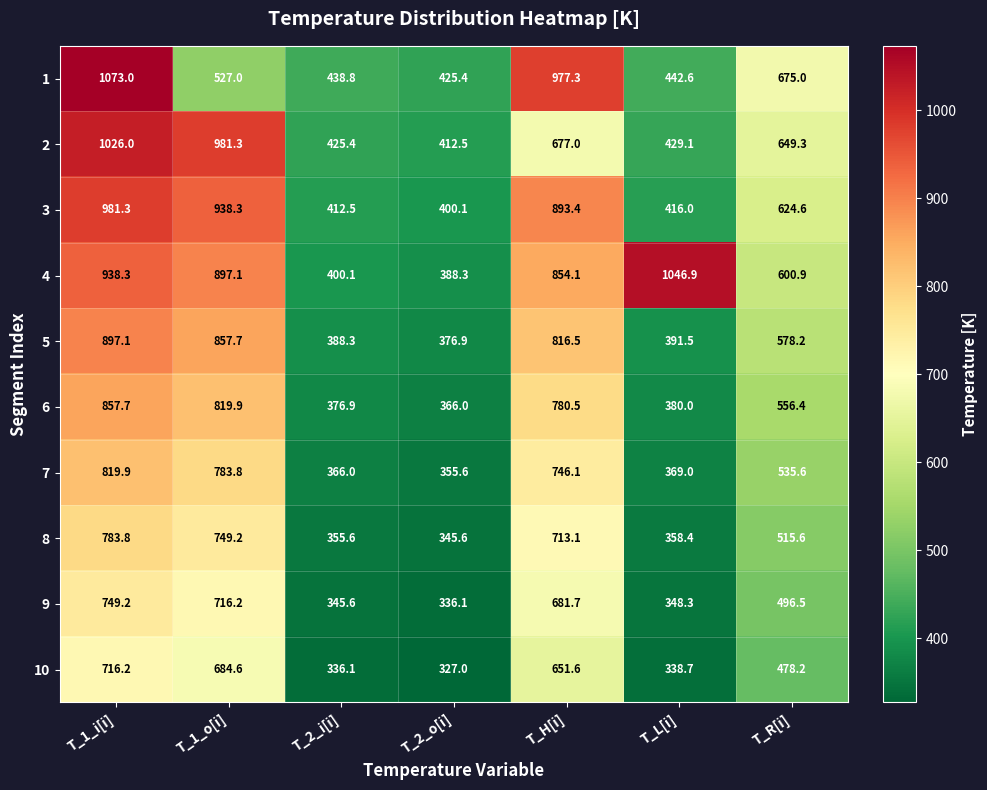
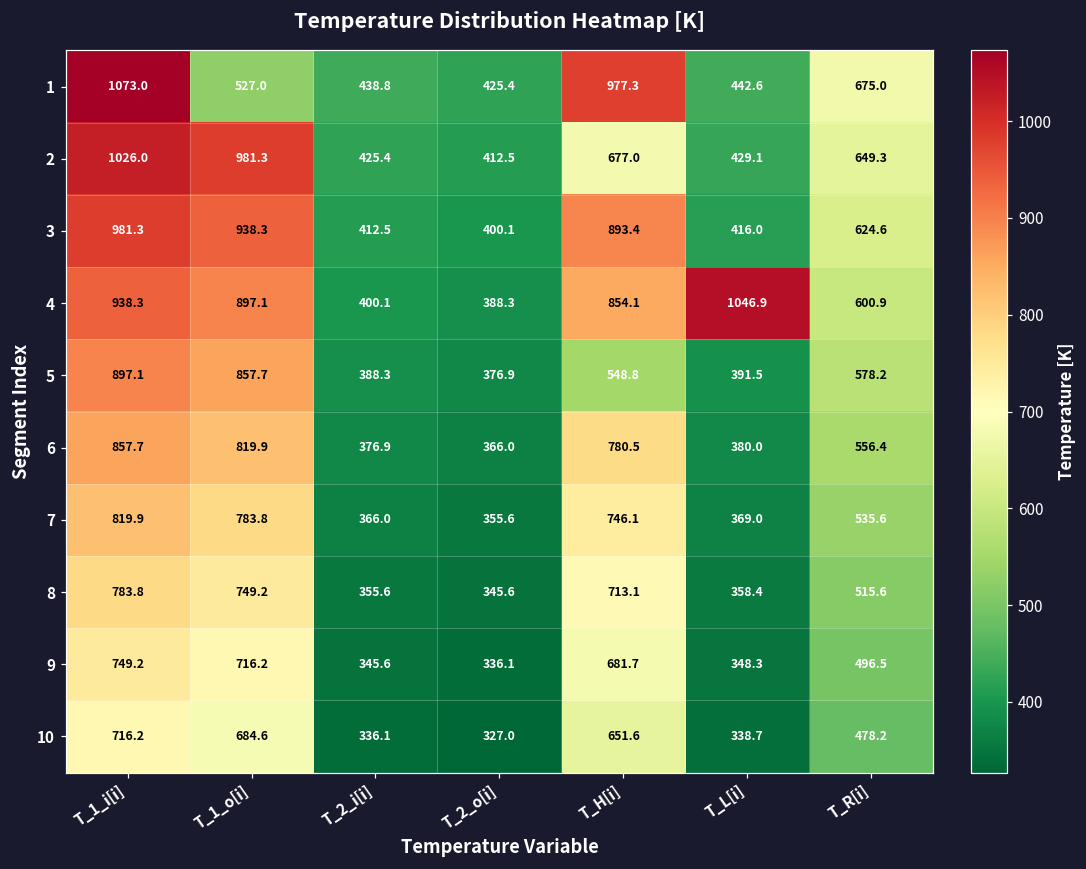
5, T_H[i]: 816.5 -> 548.8
